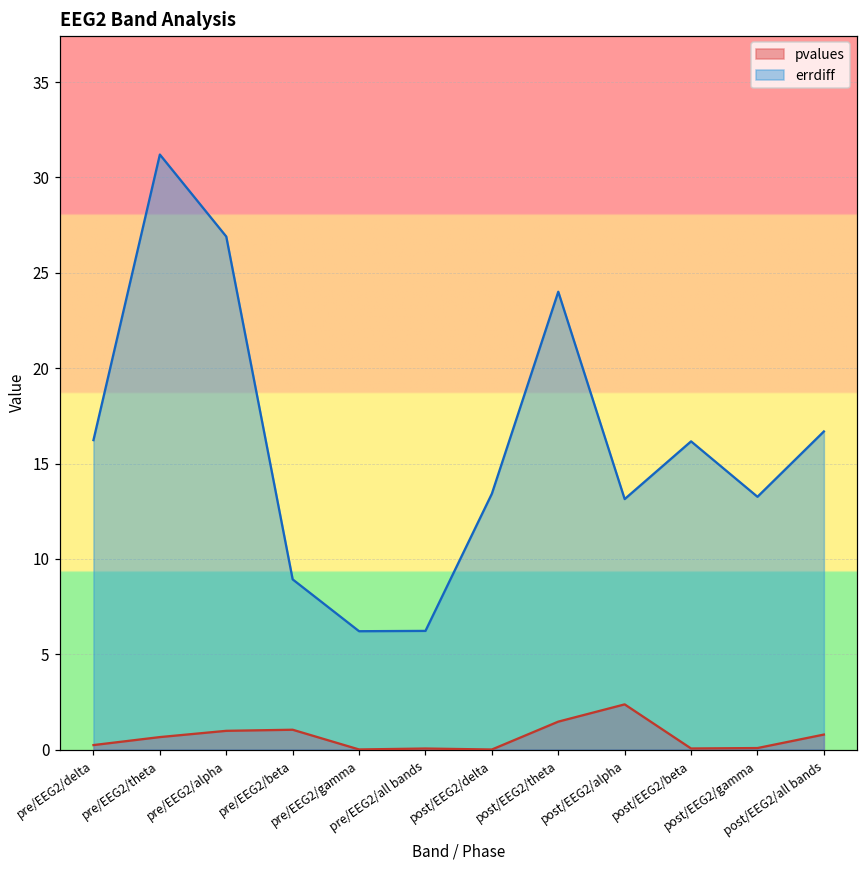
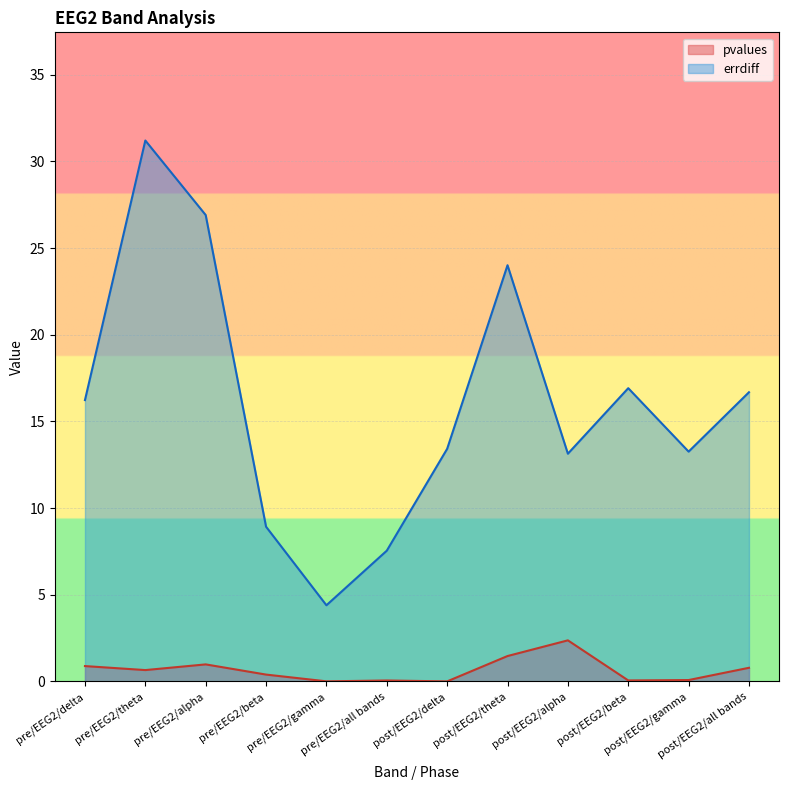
pvalues, pre/EEG2/delta: 0.2 -> 0.9
pvalues, pre/EEG2/beta: 1.0 -> 0.4
errdiff, pre/EEG2/gamma: 6.2 -> 4.4
errdiff, pre/EEG2/all bands: 6.2 -> 7.5
errdiff, post/EEG2/beta: 16.2 -> 16.9
